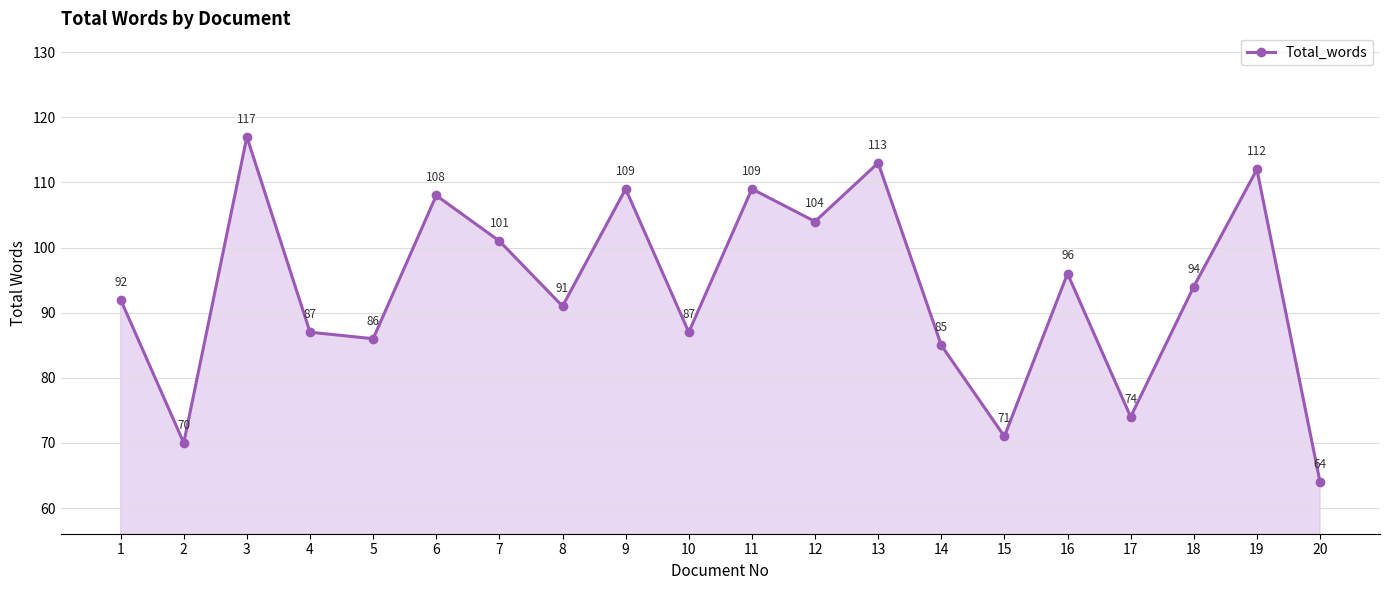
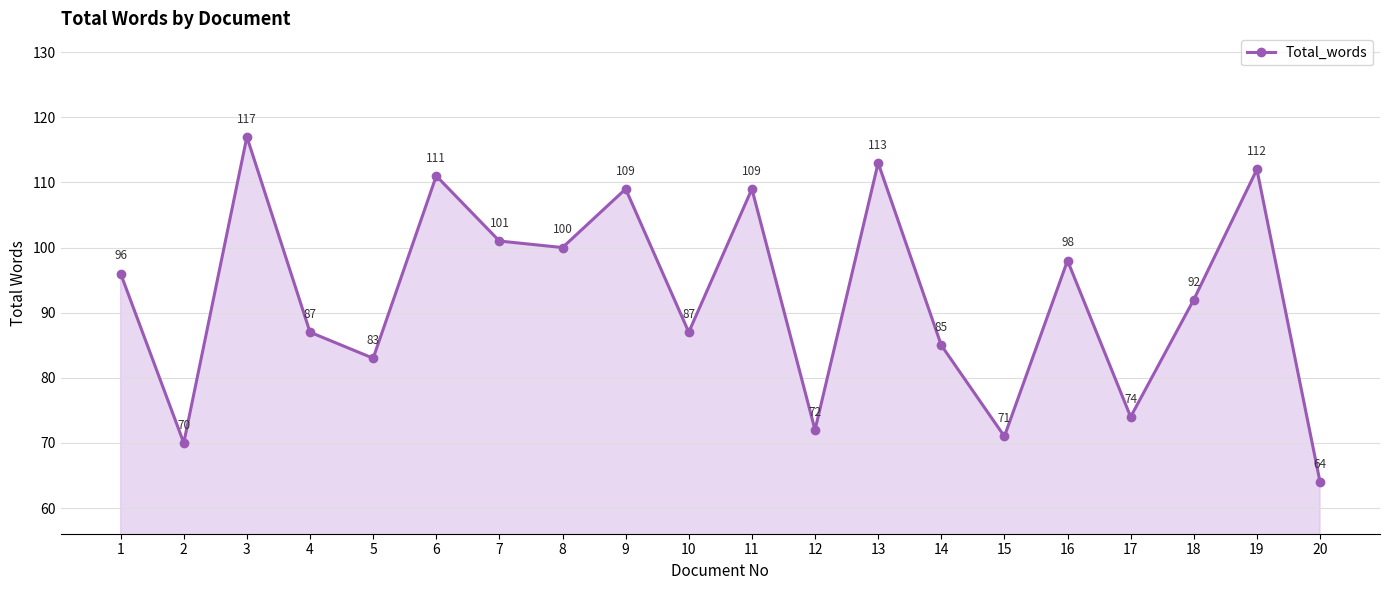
1: 92 -> 96
5: 86 -> 83
6: 108 -> 111
8: 91 -> 100
12: 104 -> 72
16: 96 -> 98
18: 94 -> 92
